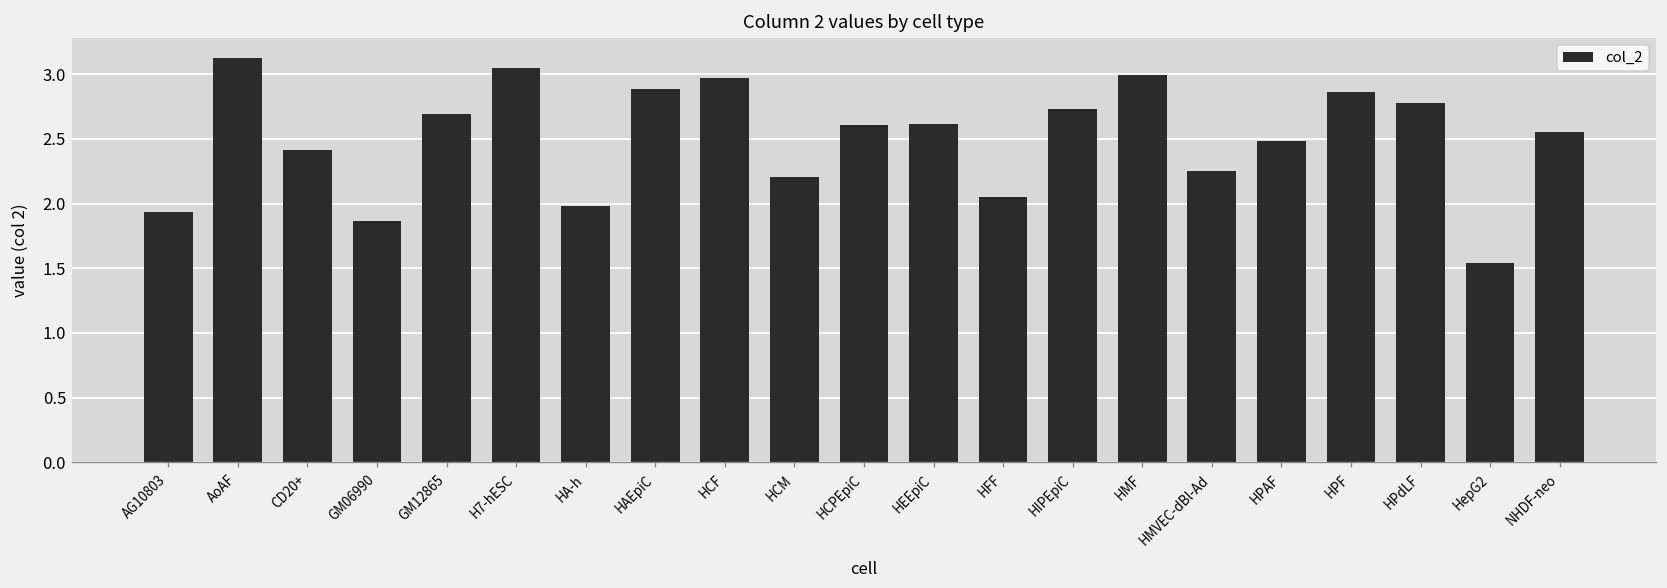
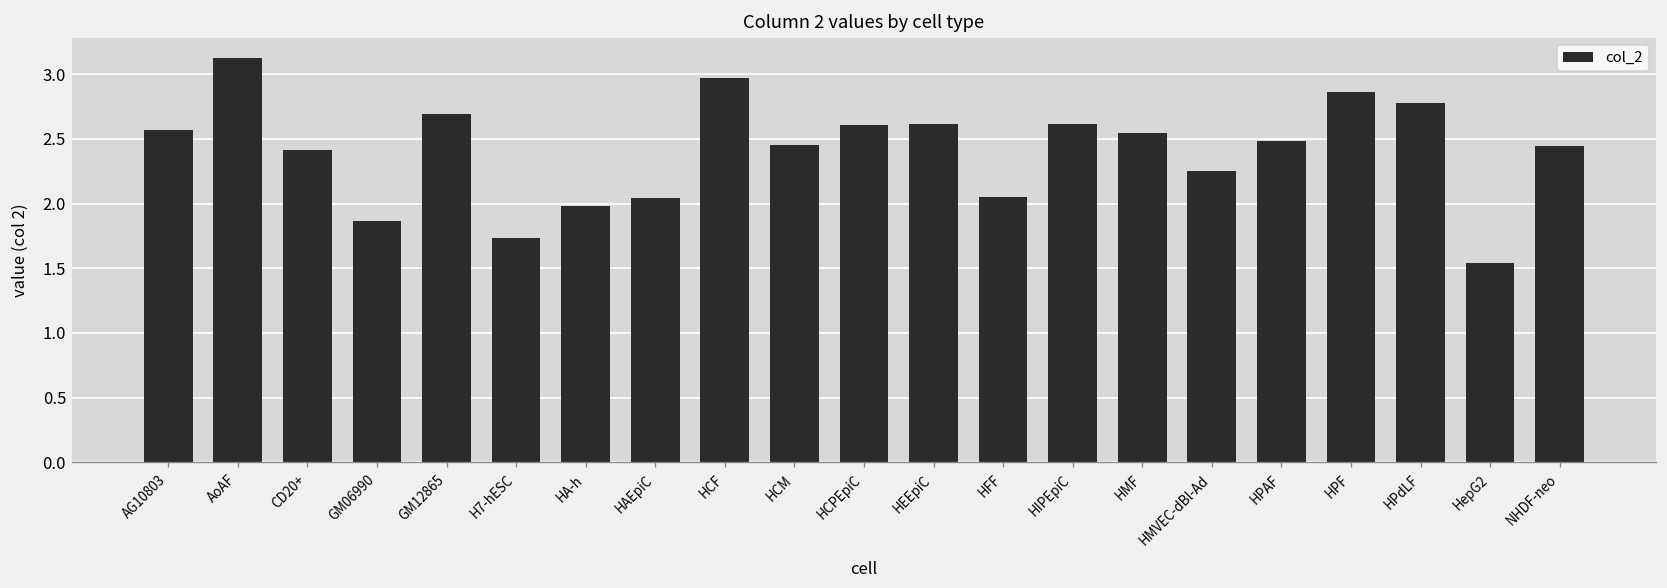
AG10803: 1.94 -> 2.57
H7-hESC: 3.05 -> 1.74
HAEpiC: 2.88 -> 2.04
HCM: 2.20 -> 2.45
HIPEpiC: 2.73 -> 2.62
HMF: 3.00 -> 2.55
NHDF-neo: 2.56 -> 2.45
